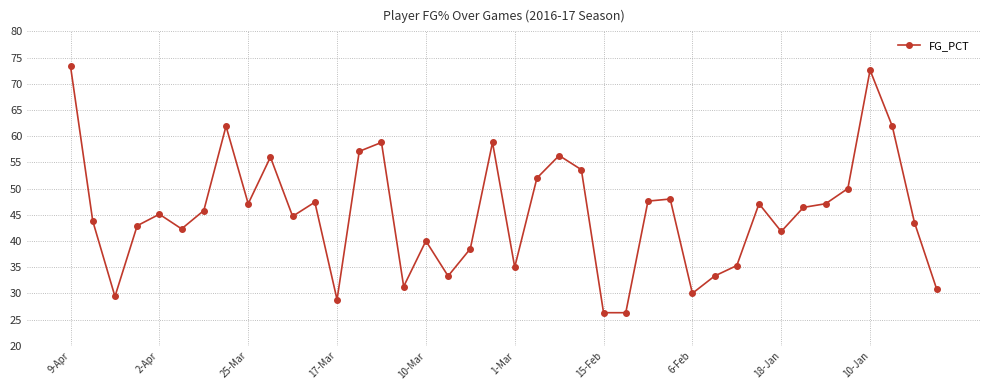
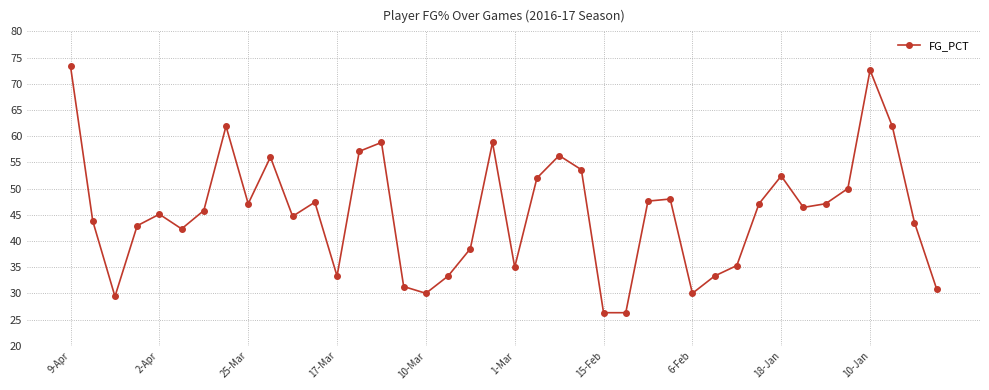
17-Mar: 29 -> 33
10-Mar: 40 -> 30
18-Jan: 42 -> 52
